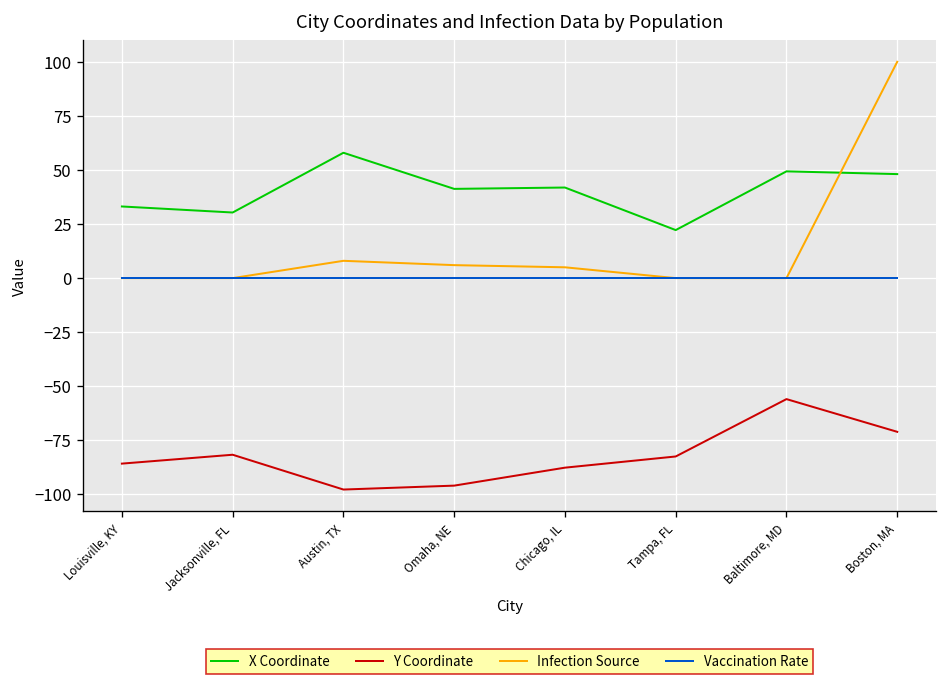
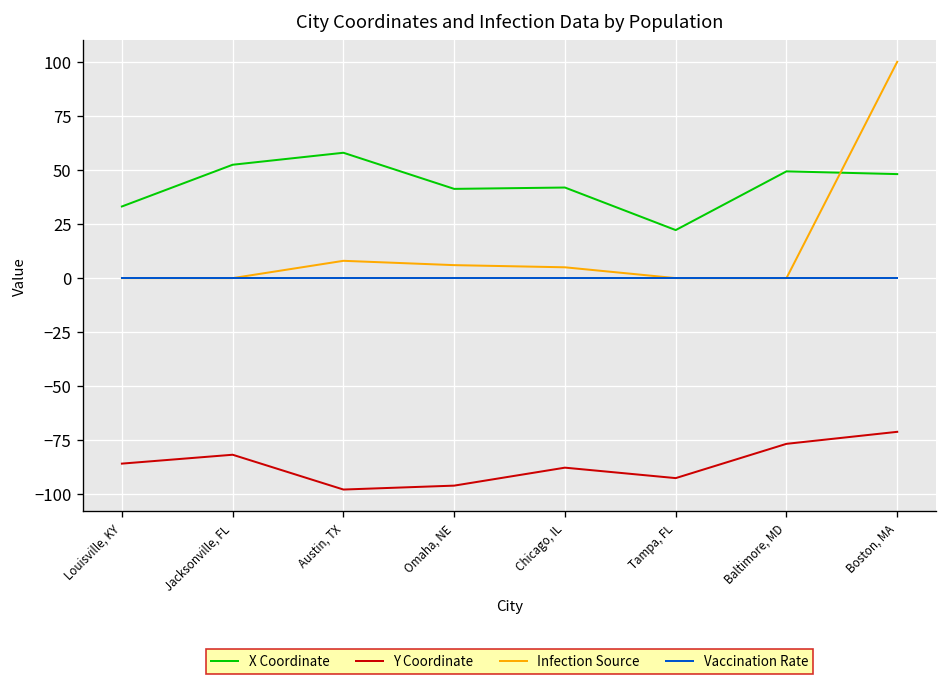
X Coordinate, Jacksonville, FL: 30 -> 52
Y Coordinate, Tampa, FL: -82 -> -92
Y Coordinate, Baltimore, MD: -56 -> -77
